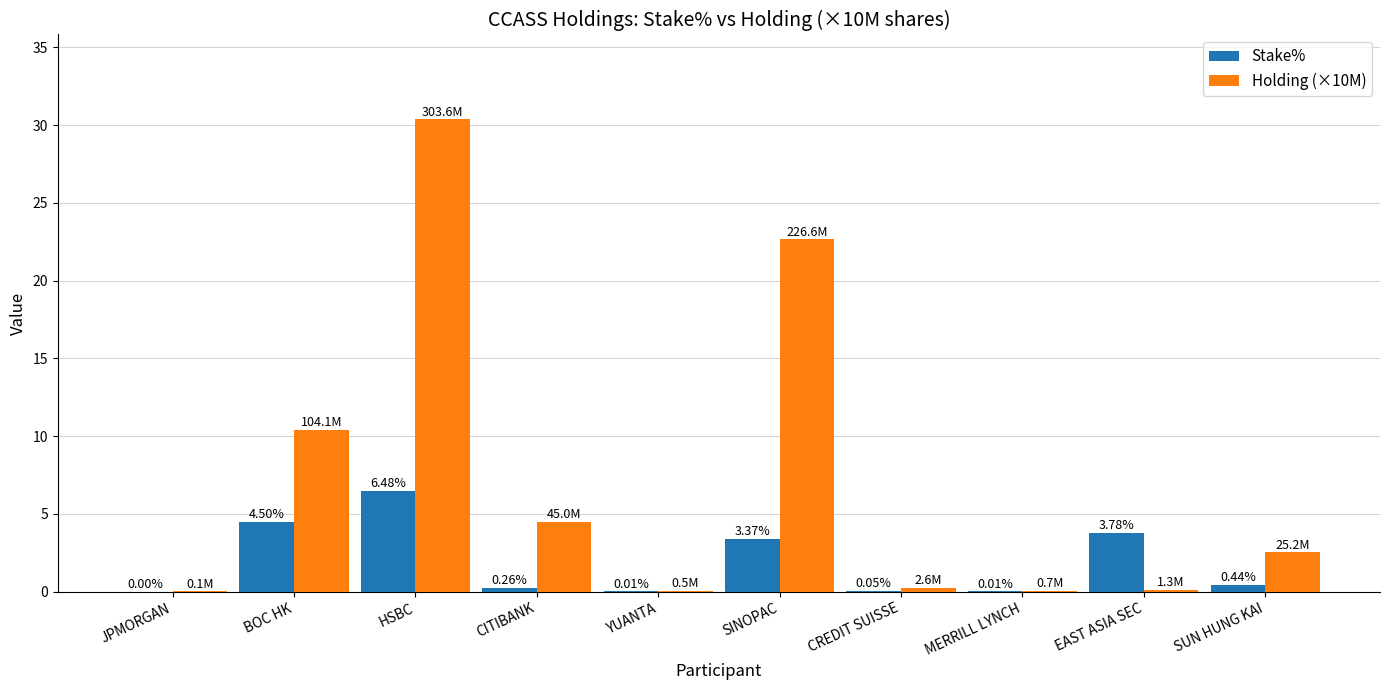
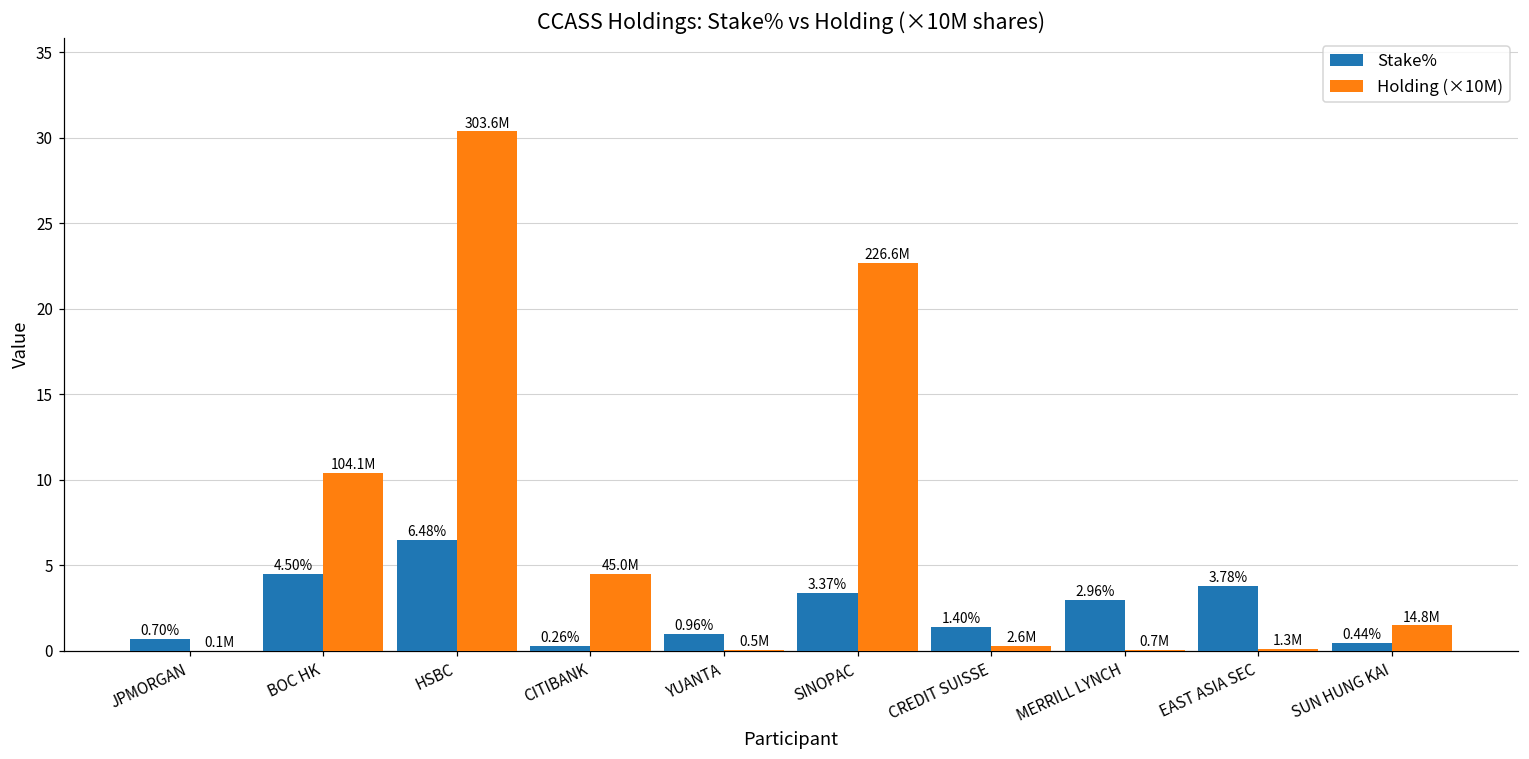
Stake%, JPMORGAN: 0.00% -> 0.70%
Stake%, YUANTA: 0.01% -> 0.96%
Stake%, CREDIT SUISSE: 0.05% -> 1.40%
Stake%, MERRILL LYNCH: 0.01% -> 2.96%
Holding (×10M), SUN HUNG KAI: 25.2M -> 14.8M
